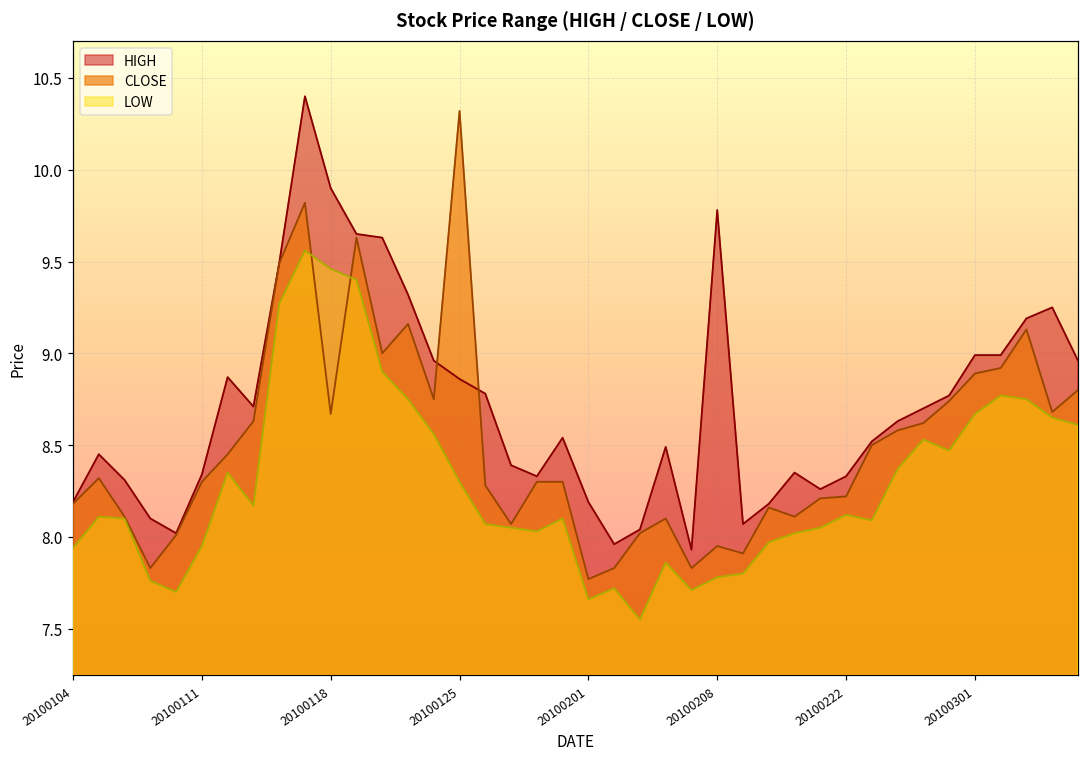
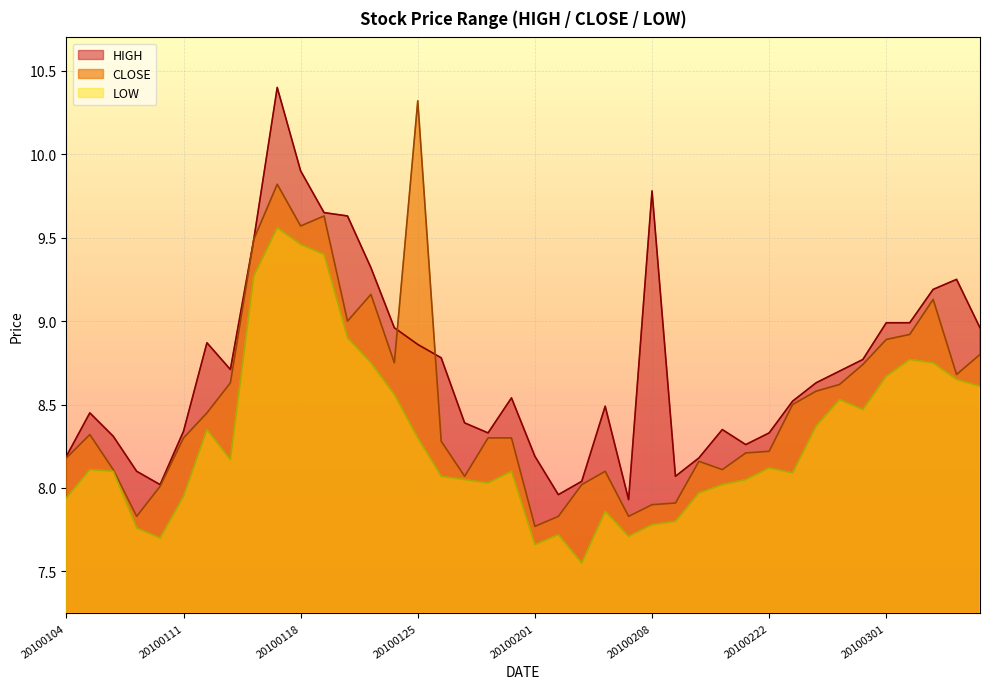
CLOSE, 20100118: 8.67 -> 9.57
CLOSE, 20100208: 7.95 -> 7.90
